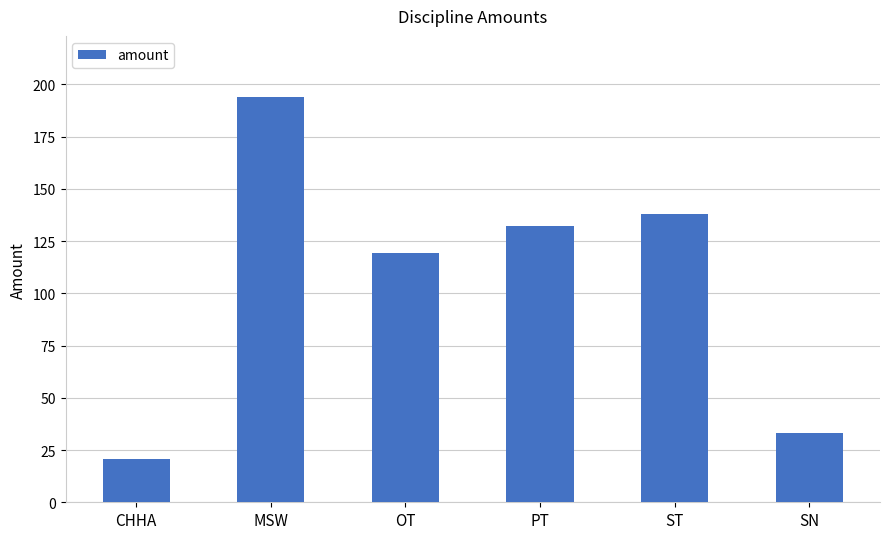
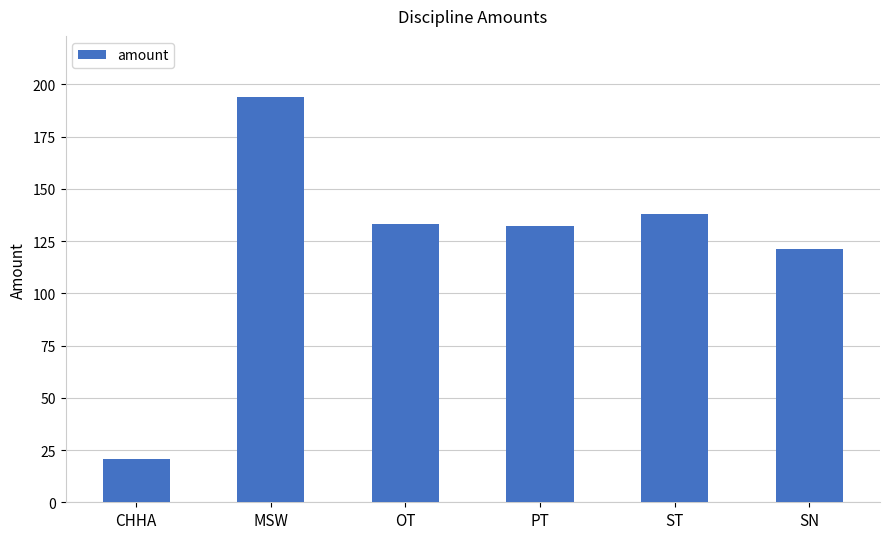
OT: 119 -> 133
SN: 33 -> 121
